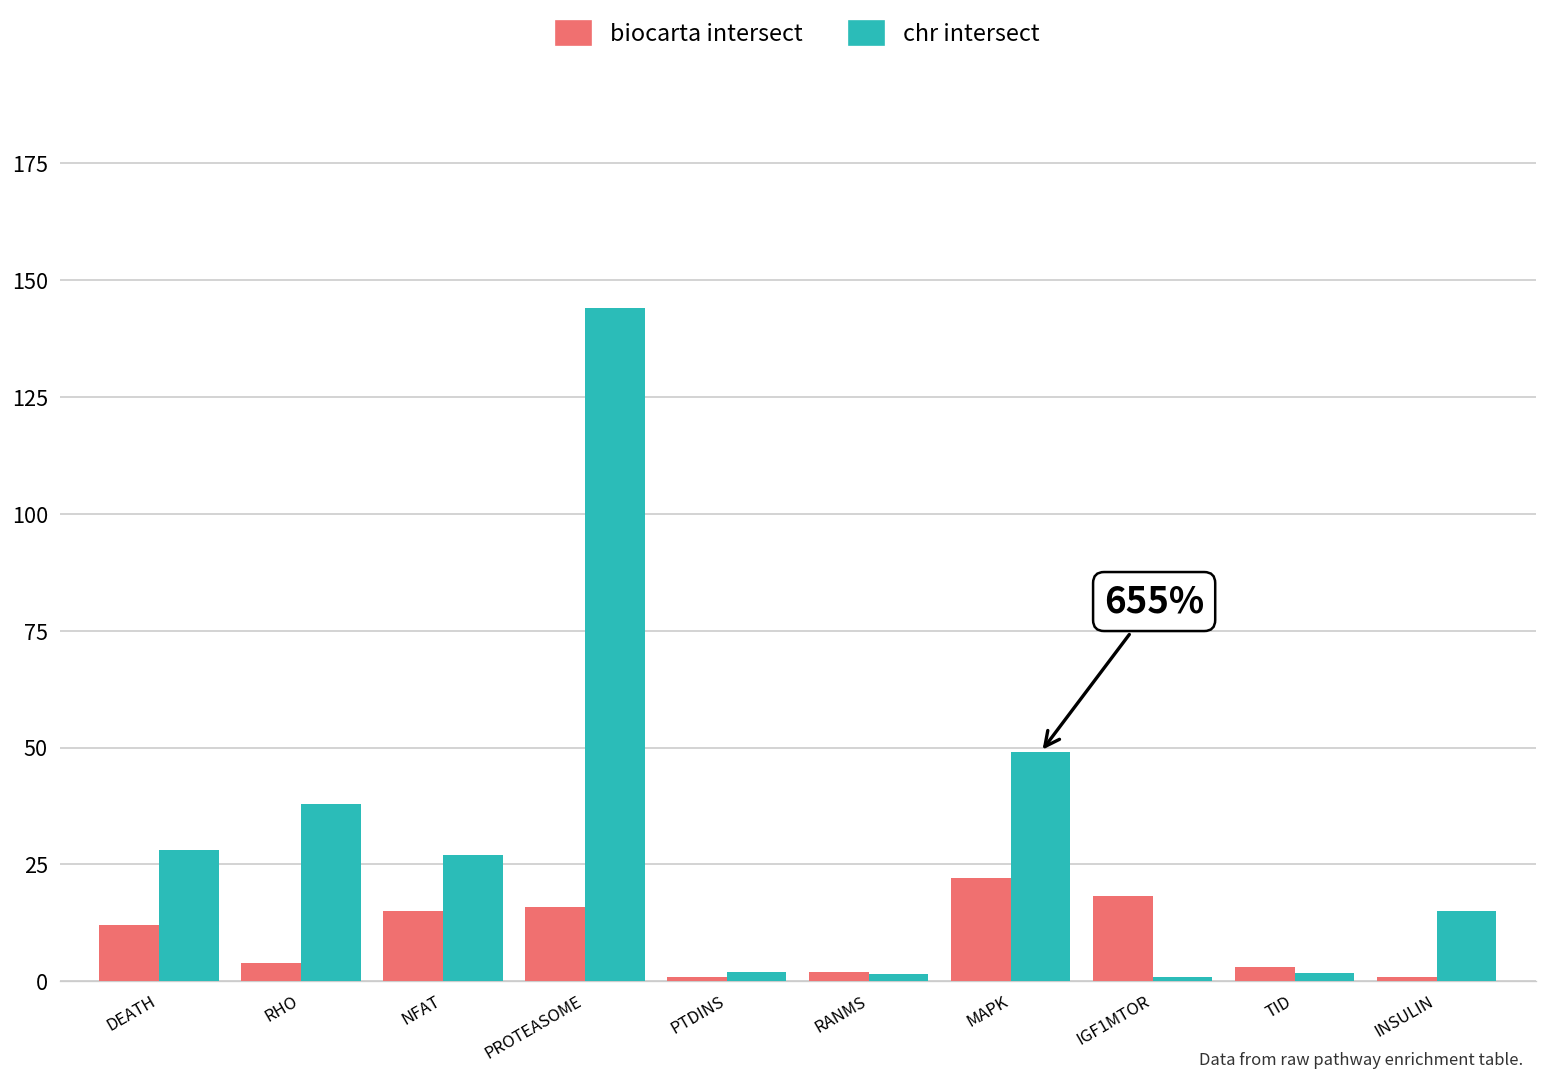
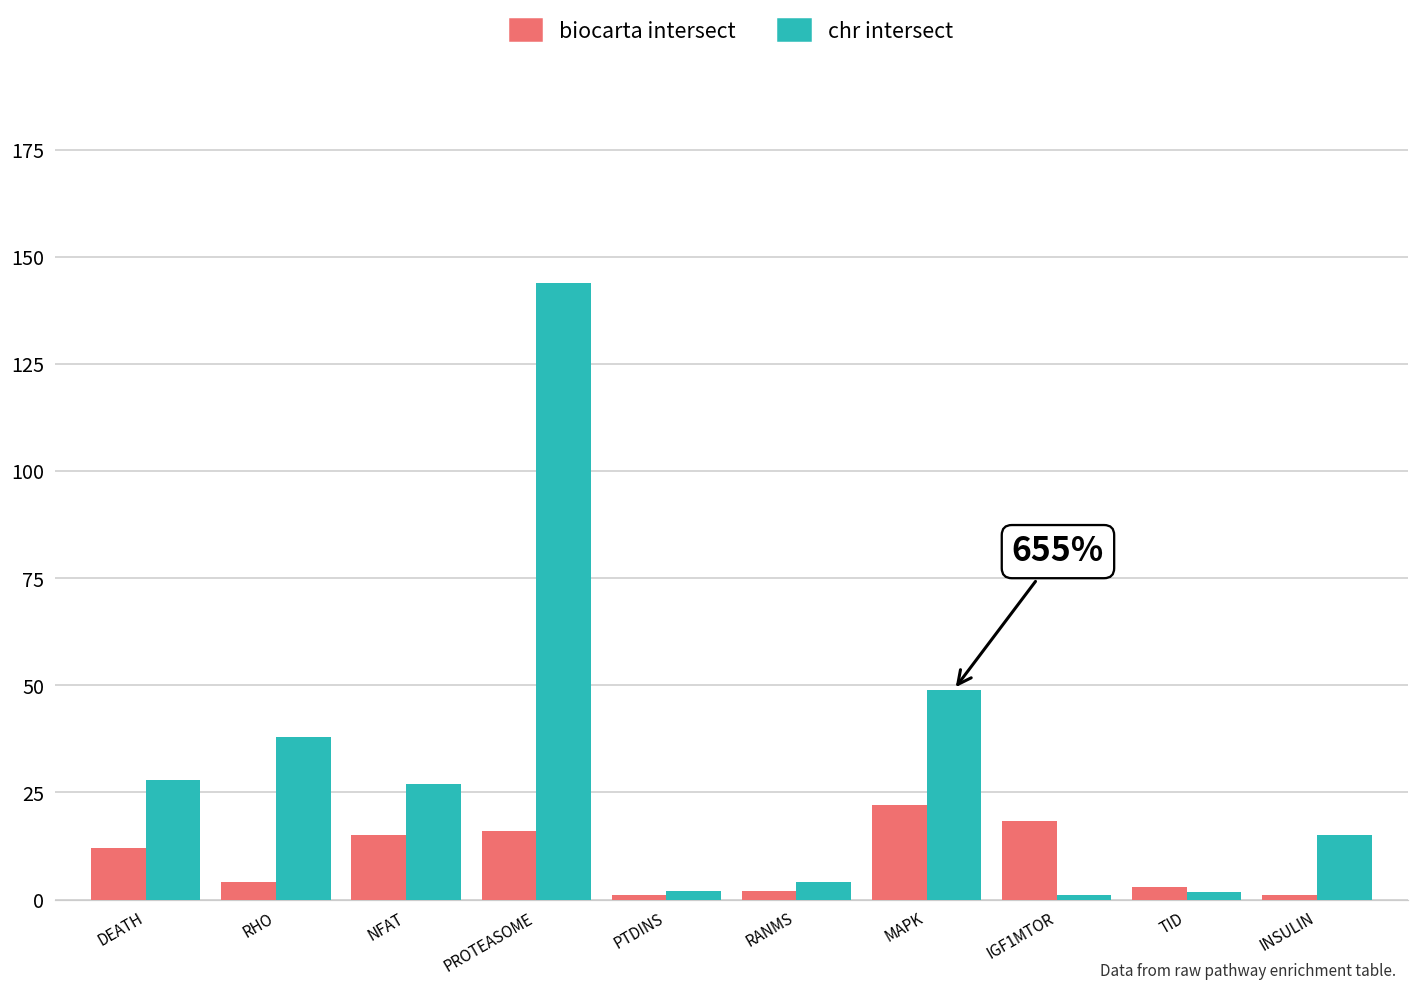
chr intersect, RANMS: 2 -> 4
